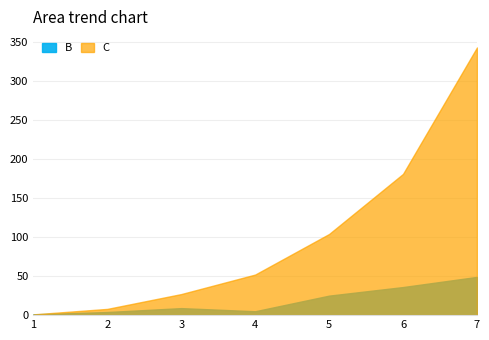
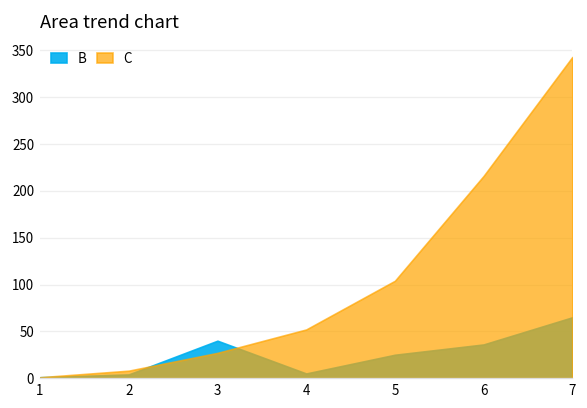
B, 3: 10 -> 40
C, 6: 180 -> 220
B, 7: 50 -> 70
